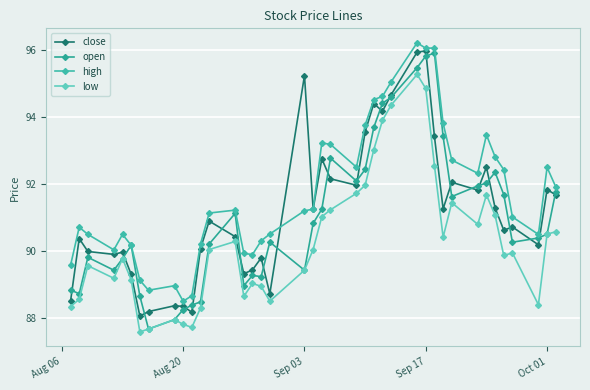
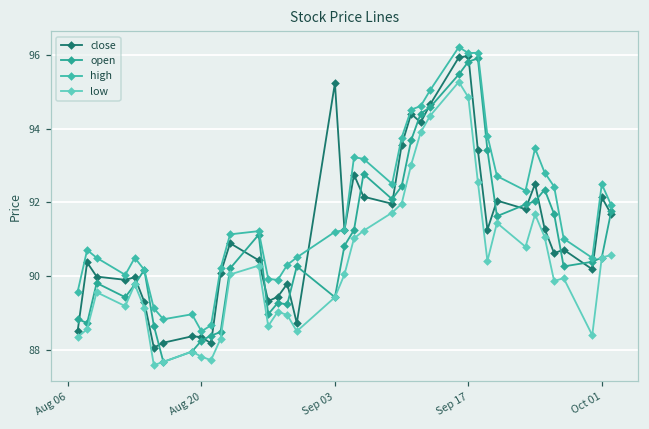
close, Oct 01: 91.8 -> 92.1
